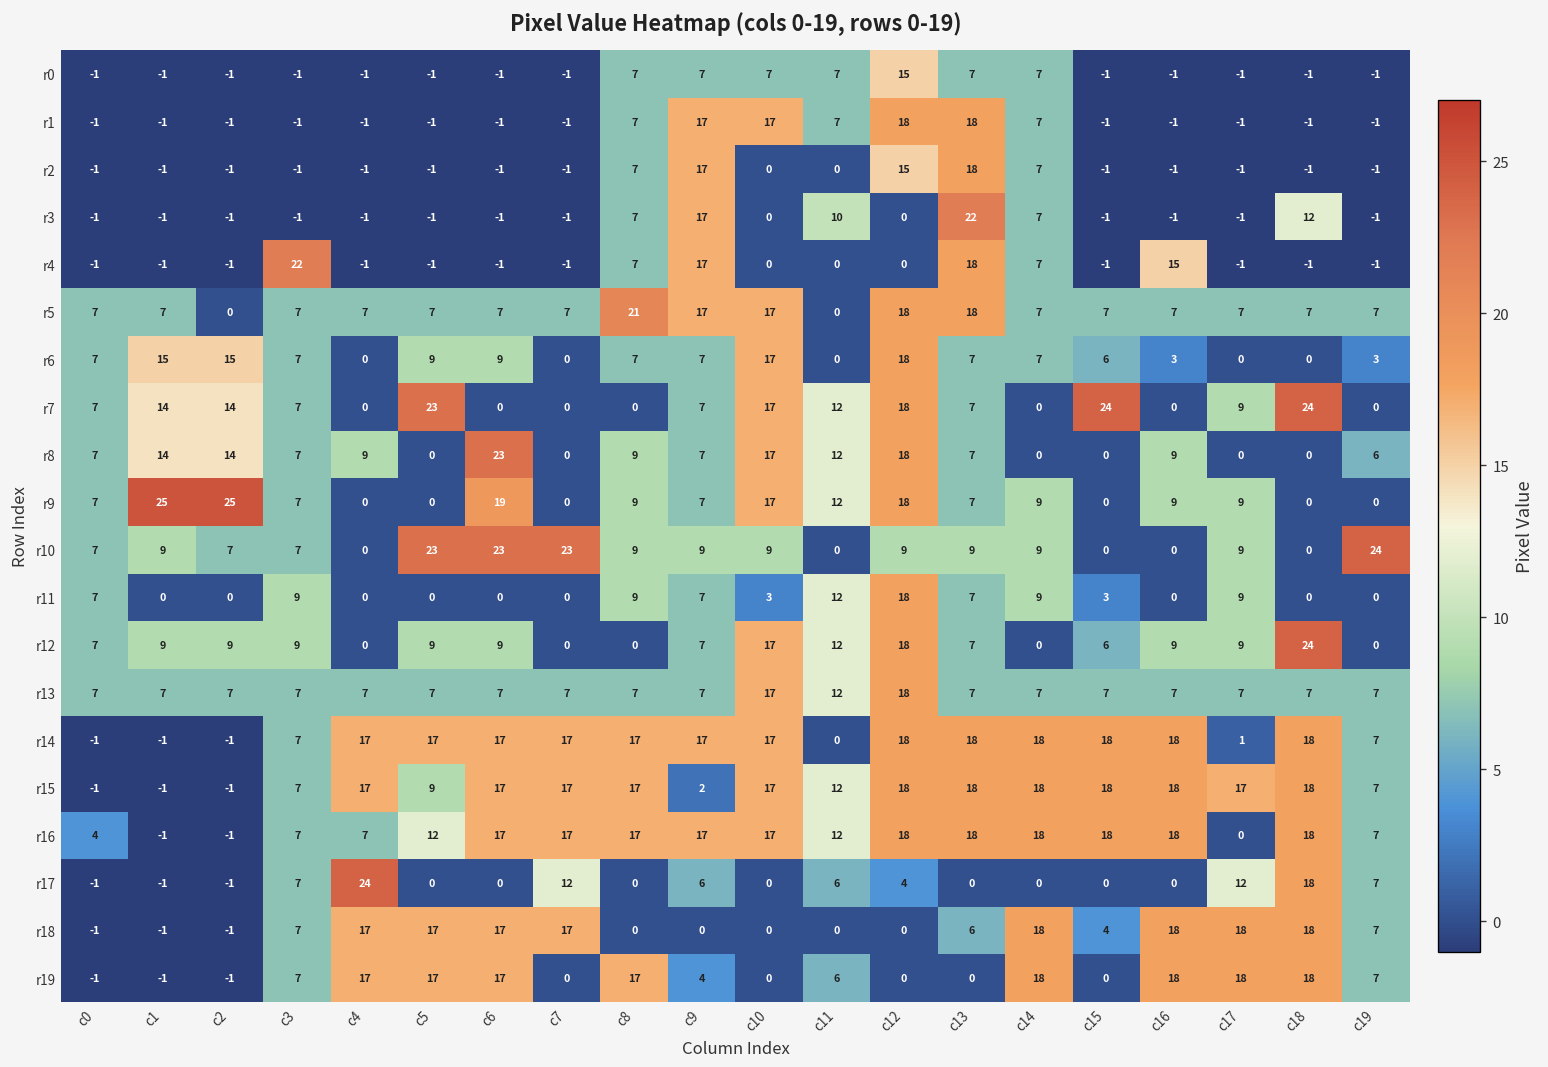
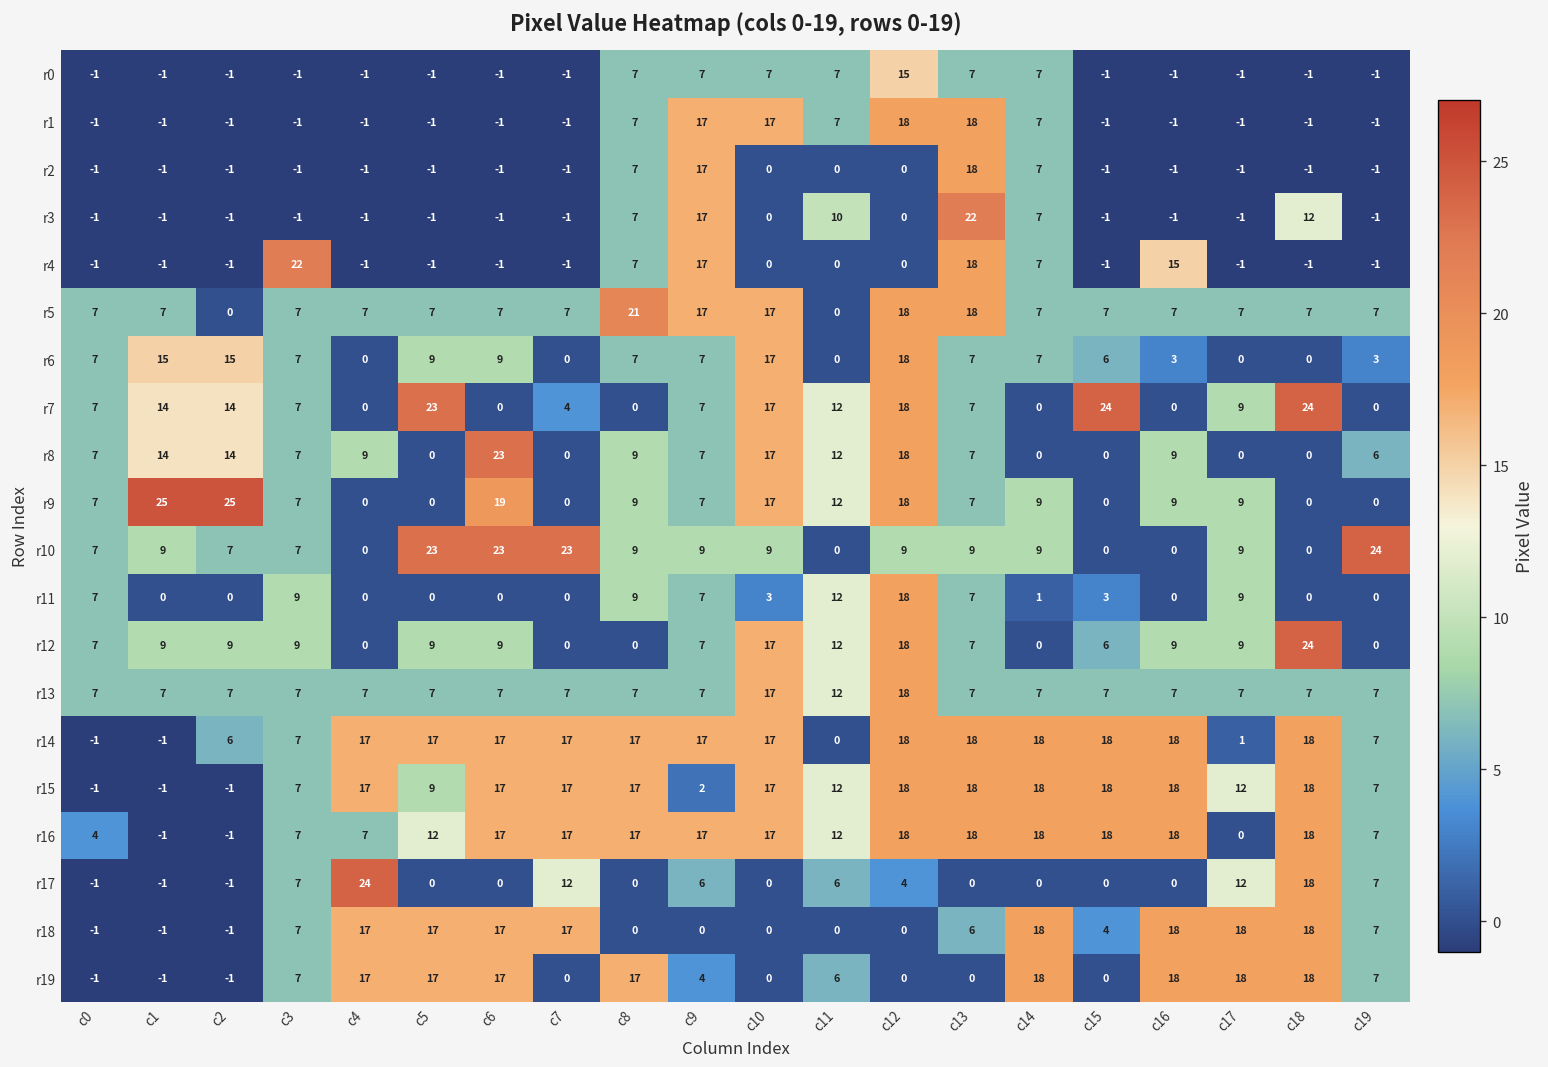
r2, c12: 15 -> 0
r7, c7: 0 -> 4
r11, c14: 9 -> 1
r14, c2: -1 -> 6
r15, c17: 17 -> 12
